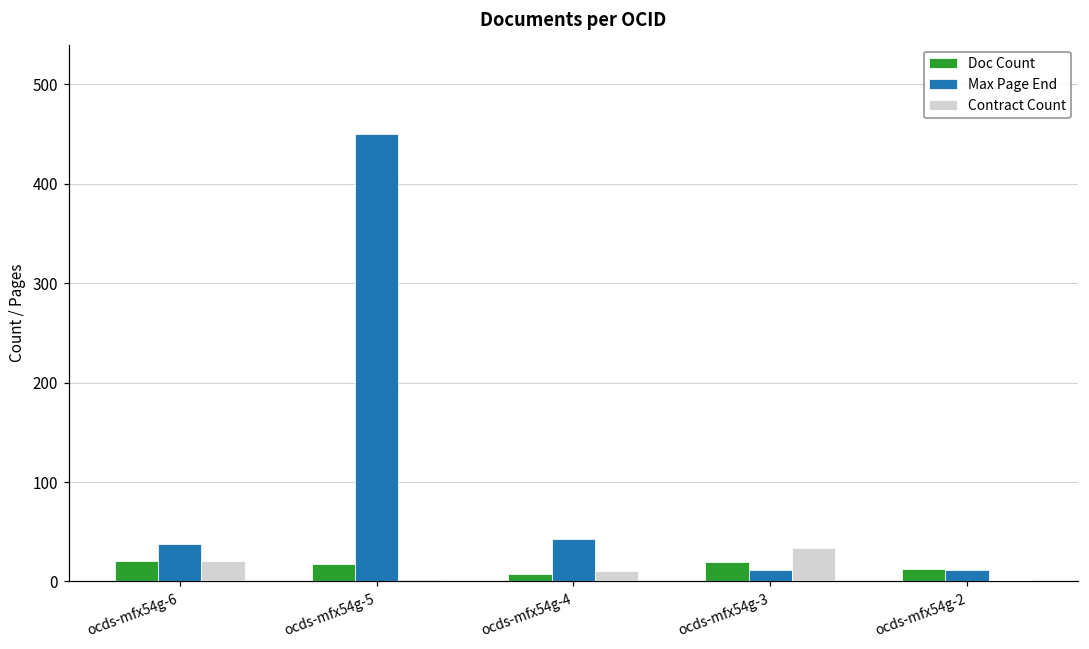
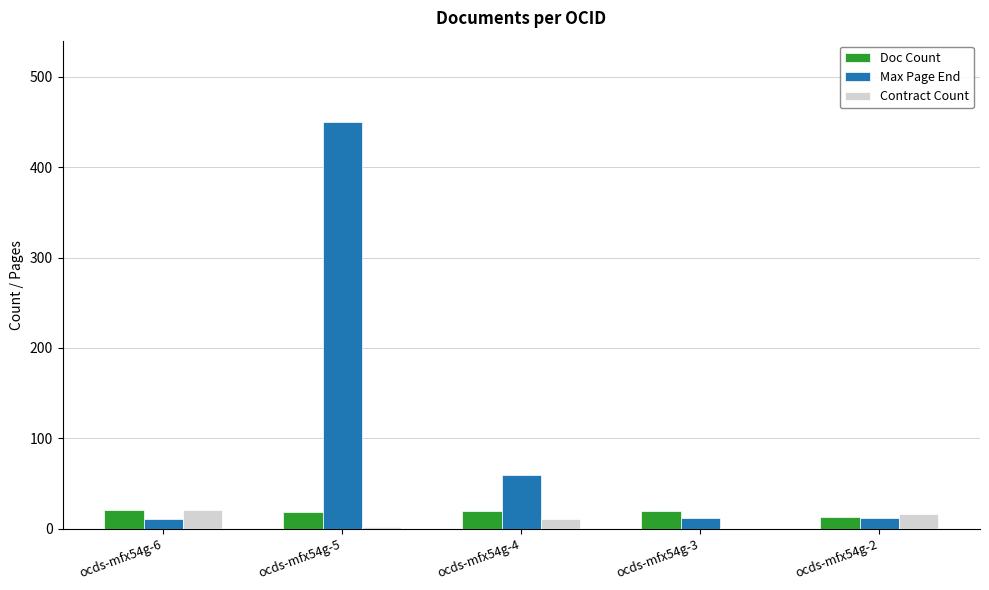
Max Page End, ocds-mfx54g-6: 40 -> 10
Doc Count, ocds-mfx54g-4: 10 -> 20
Max Page End, ocds-mfx54g-4: 40 -> 60
Contract Count, ocds-mfx54g-3: 30 -> 0
Contract Count, ocds-mfx54g-2: 0 -> 20
